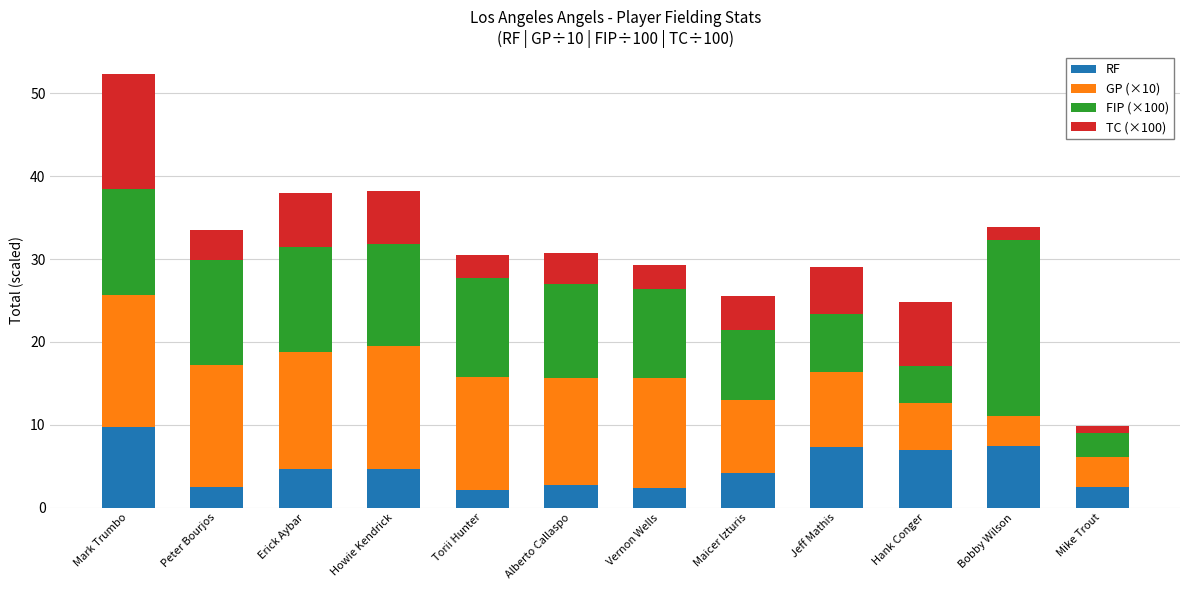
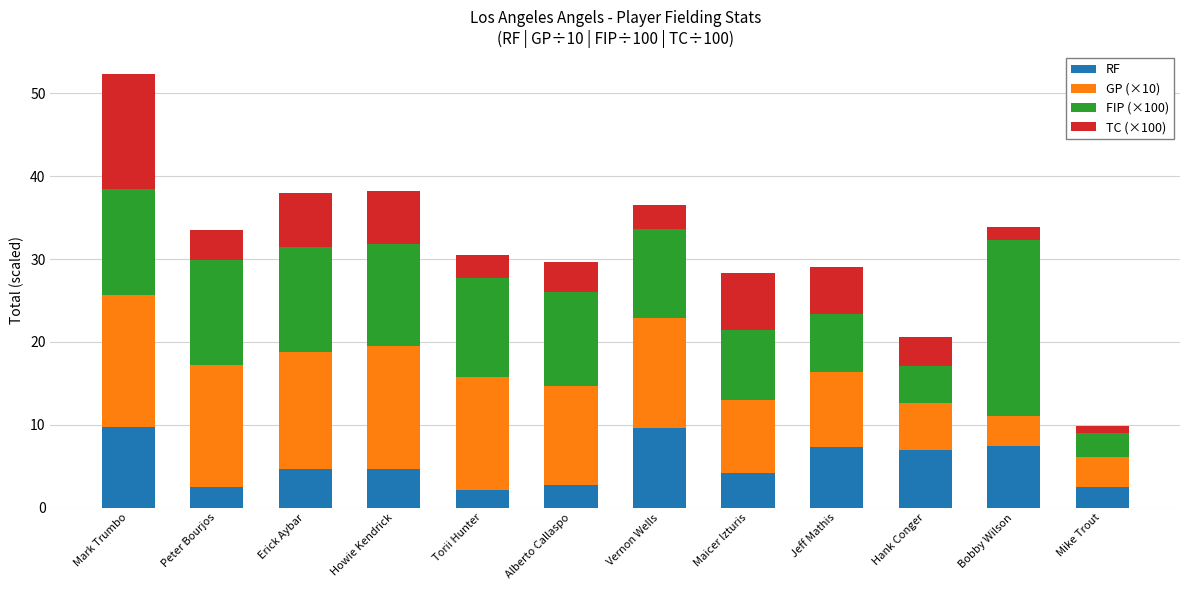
GP (×10), Alberto Callaspo: 13 -> 12
RF, Vernon Wells: 2 -> 10
TC (×100), Maicer Izturis: 4 -> 7
TC (×100), Hank Conger: 8 -> 4
